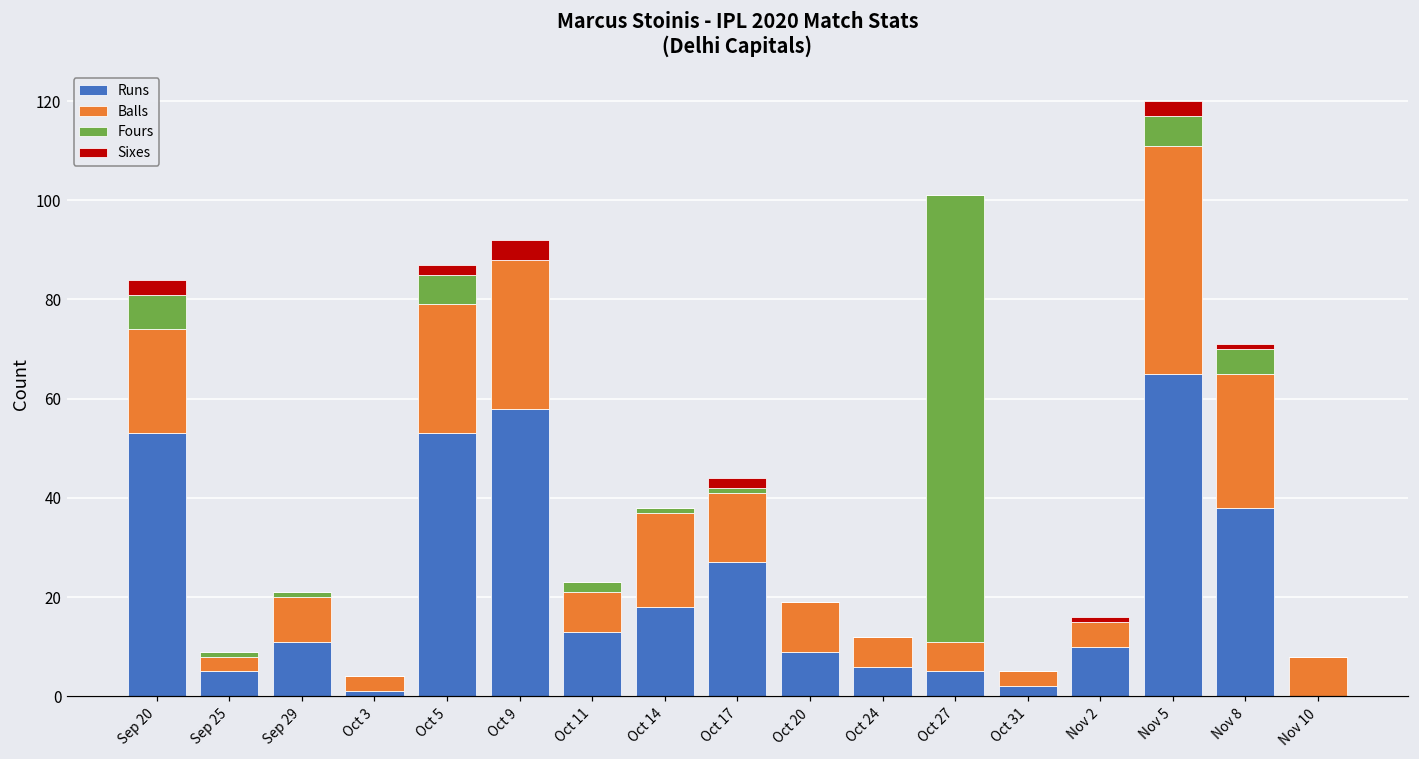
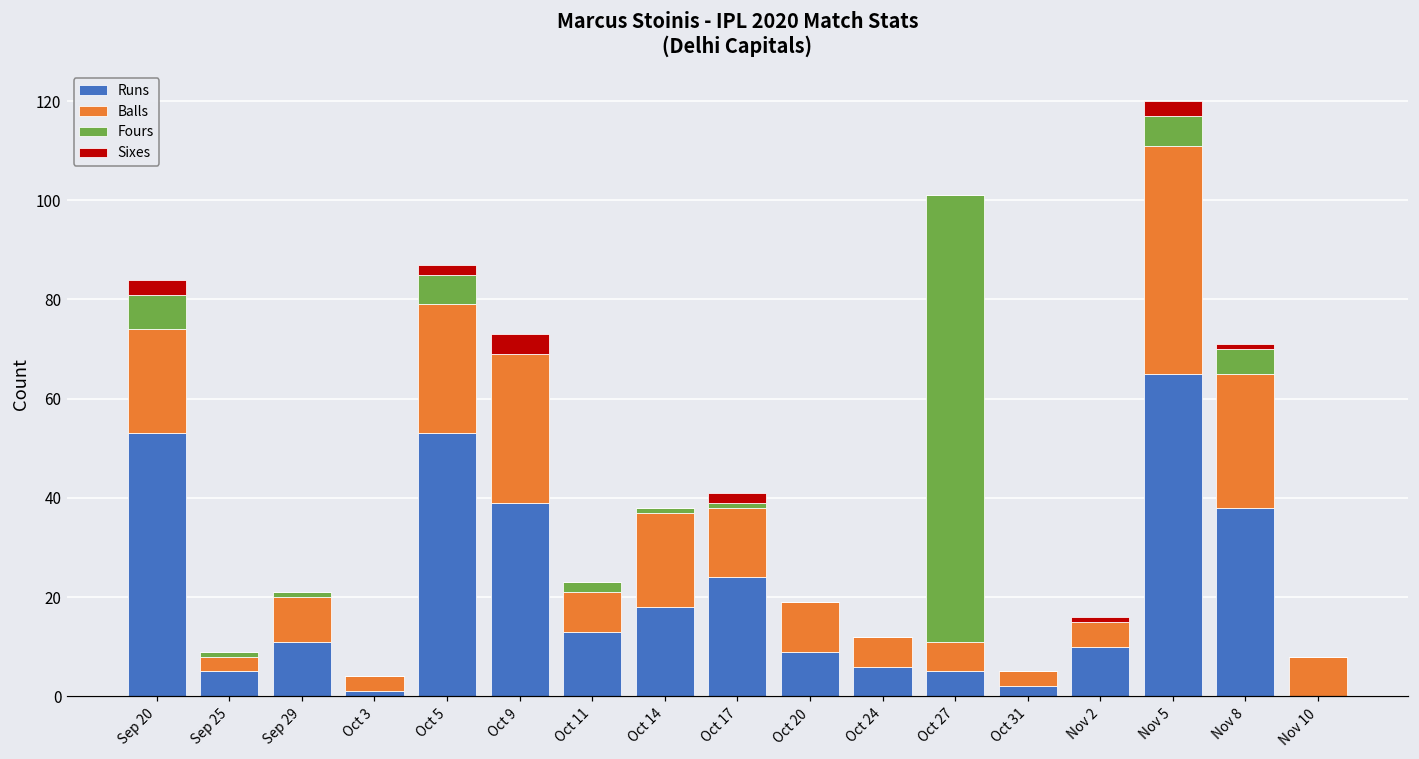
Runs, Oct 9: 58 -> 39
Runs, Oct 17: 27 -> 24
